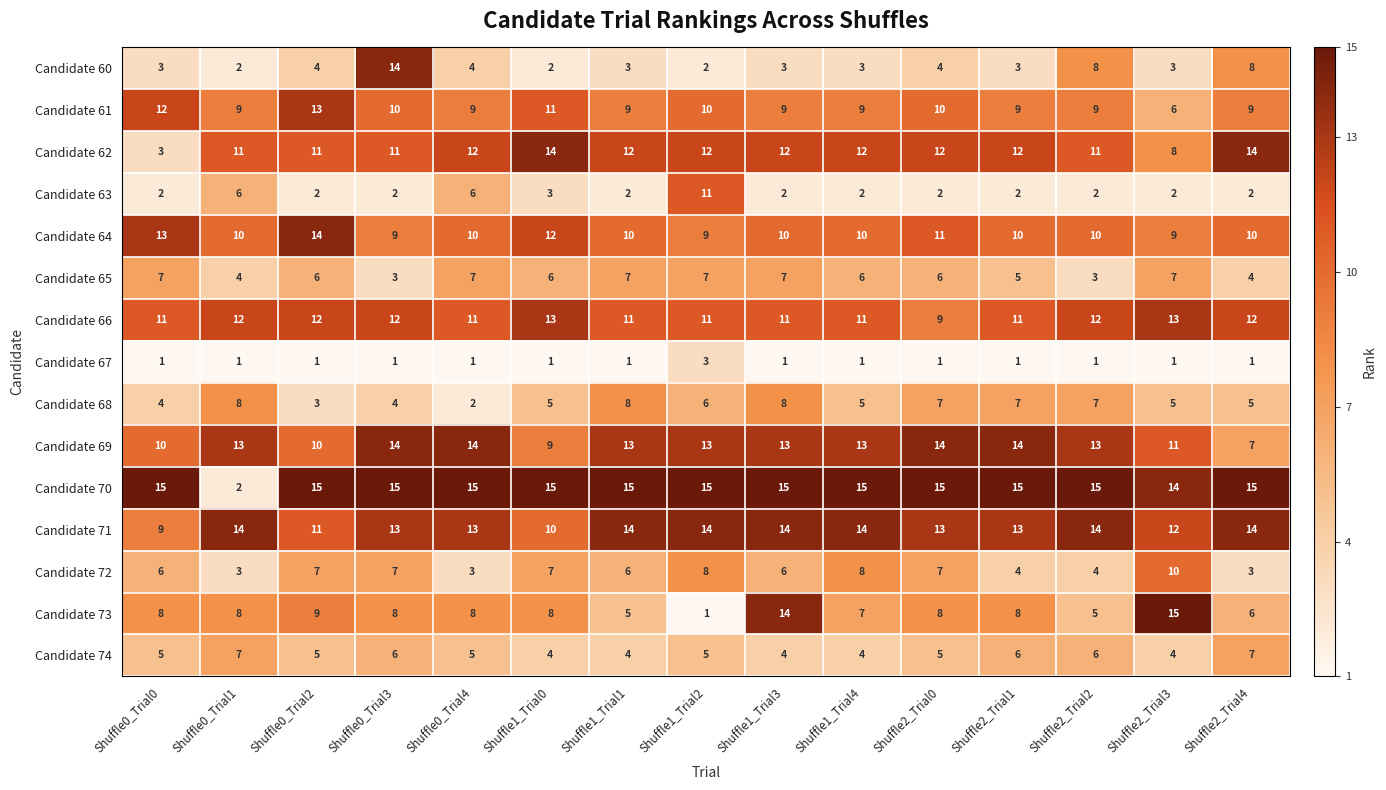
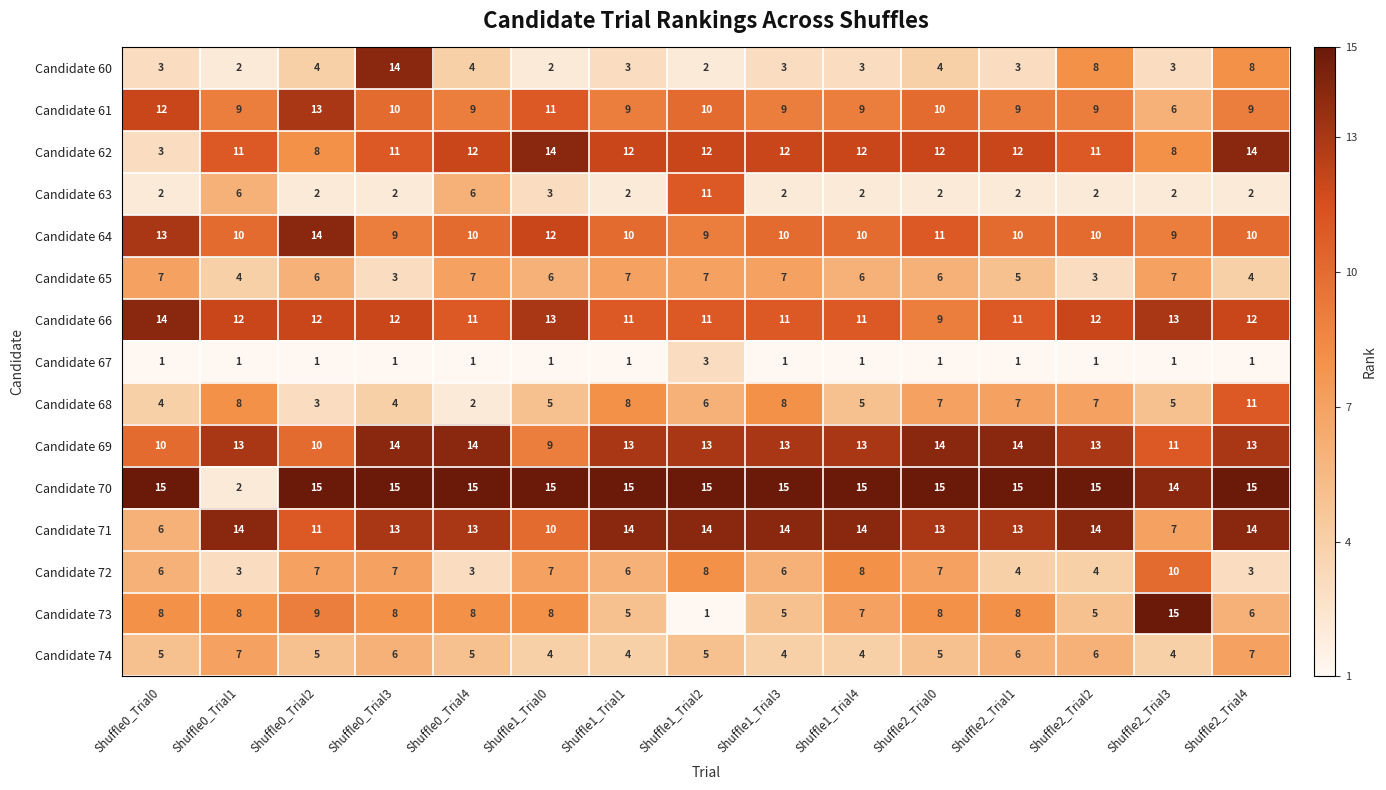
Candidate 62, Shuffle0_Trial2: 11 -> 8
Candidate 66, Shuffle0_Trial0: 11 -> 14
Candidate 68, Shuffle2_Trial4: 5 -> 11
Candidate 69, Shuffle2_Trial4: 7 -> 13
Candidate 71, Shuffle0_Trial0: 9 -> 6
Candidate 71, Shuffle2_Trial3: 12 -> 7
Candidate 73, Shuffle1_Trial3: 14 -> 5
